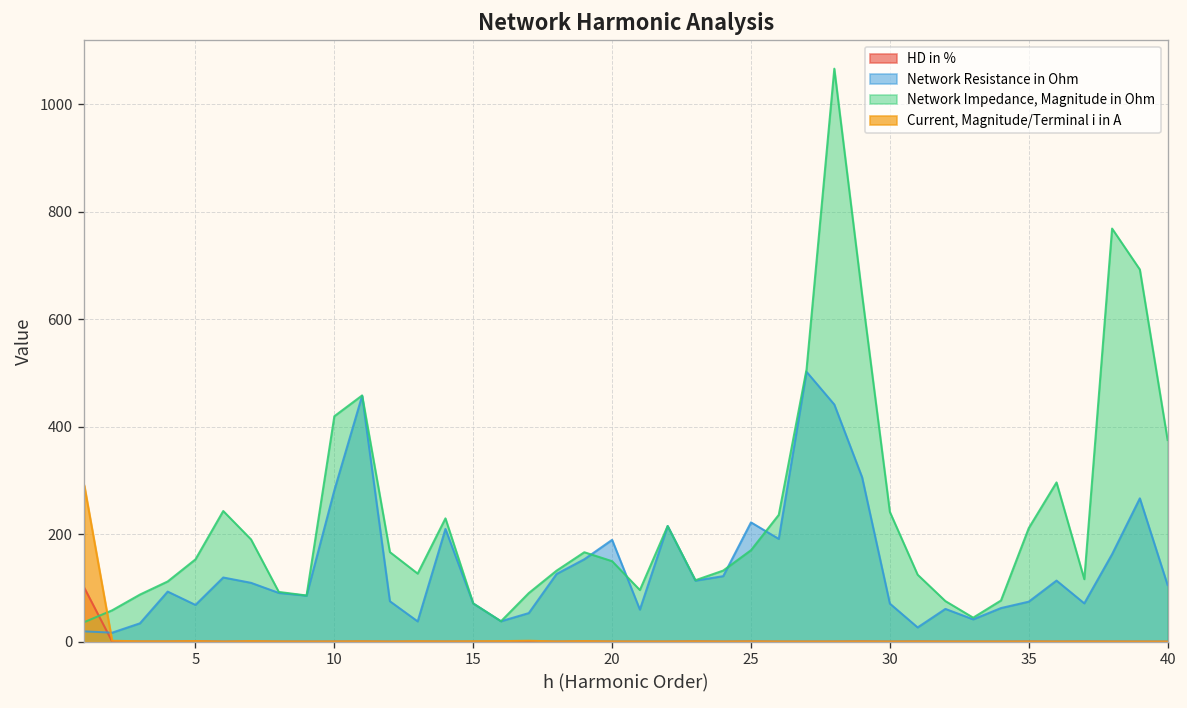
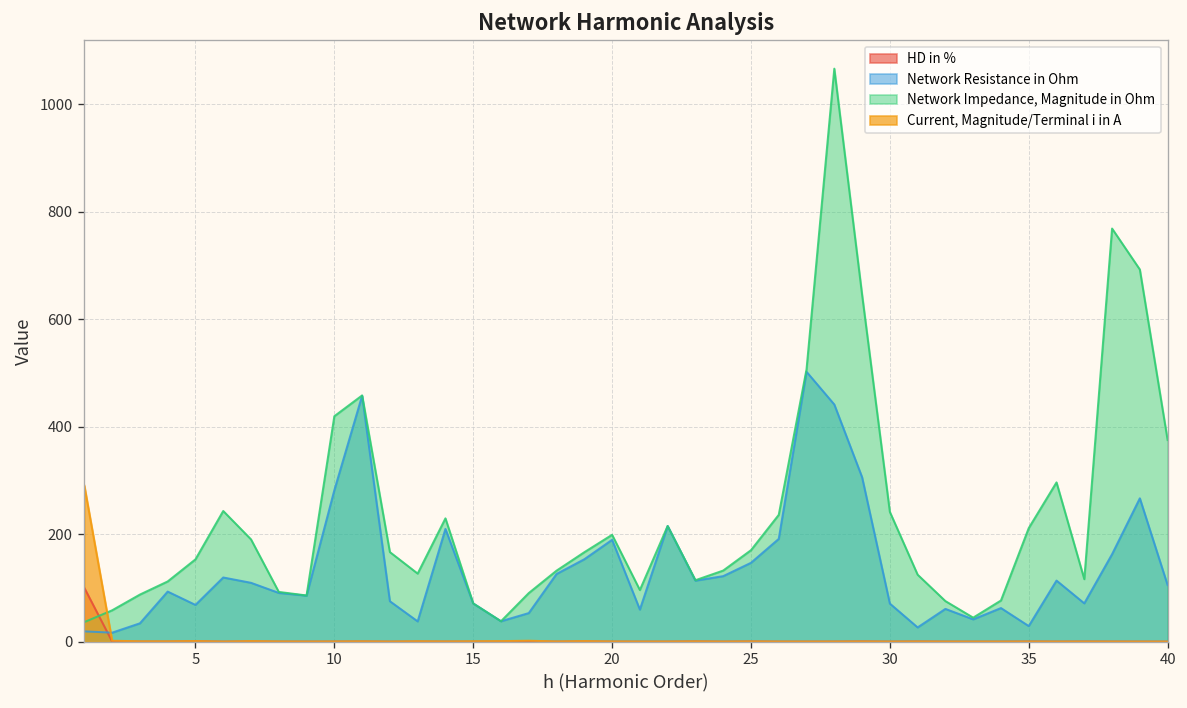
Network Impedance, Magnitude in Ohm, 20: 150 -> 200
Network Resistance in Ohm, 25: 220 -> 150
Network Resistance in Ohm, 35: 70 -> 30
